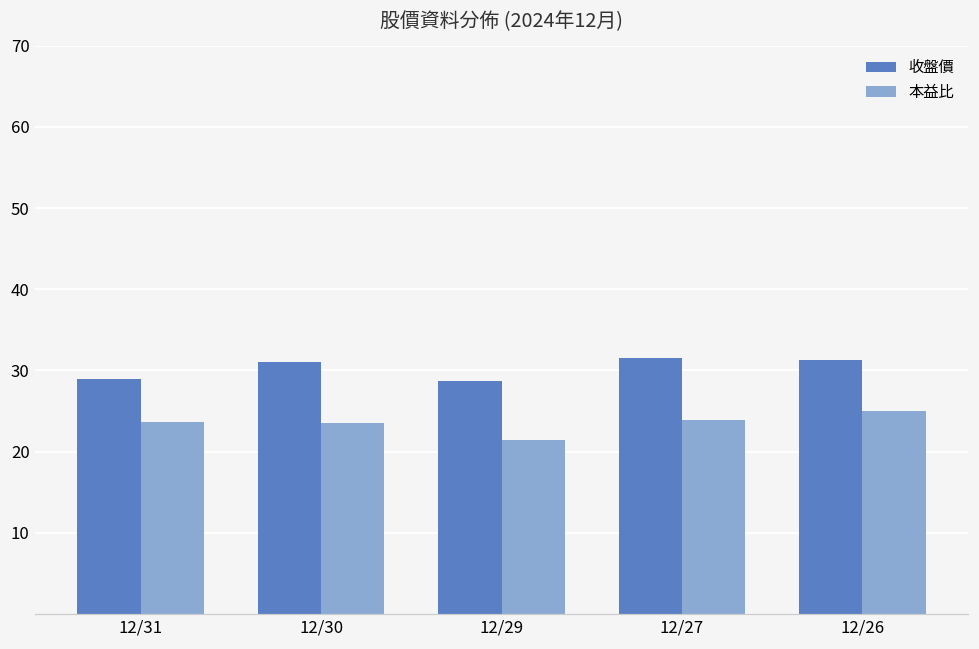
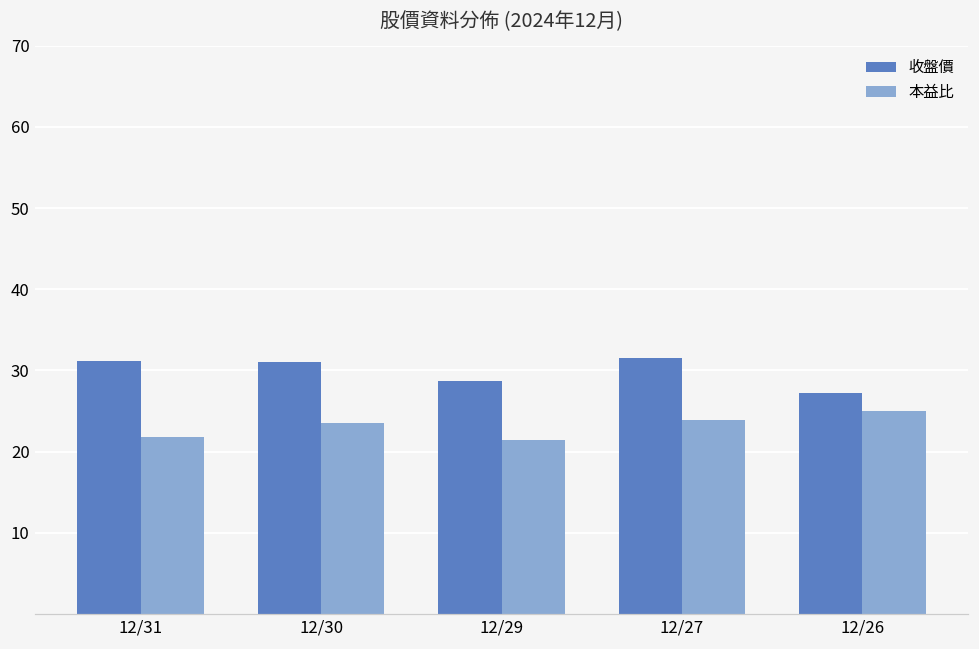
收盤價, 12/31: 29 -> 31
本益比, 12/31: 24 -> 22
收盤價, 12/26: 31 -> 27
